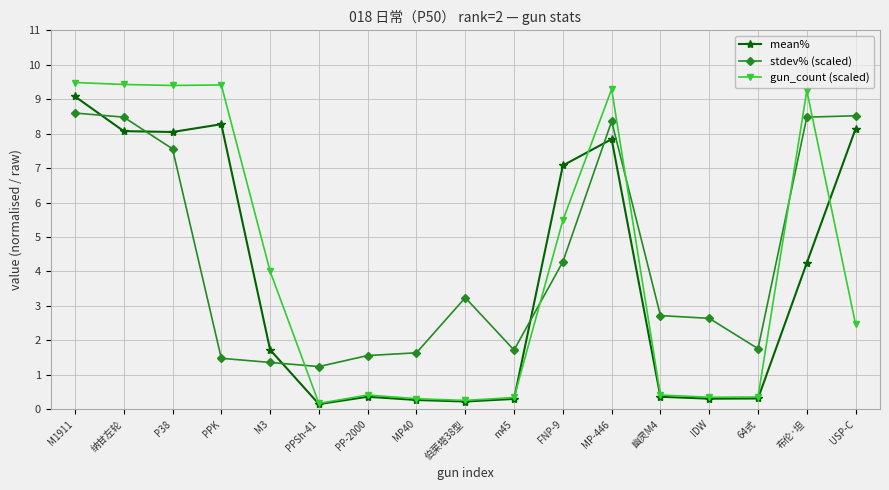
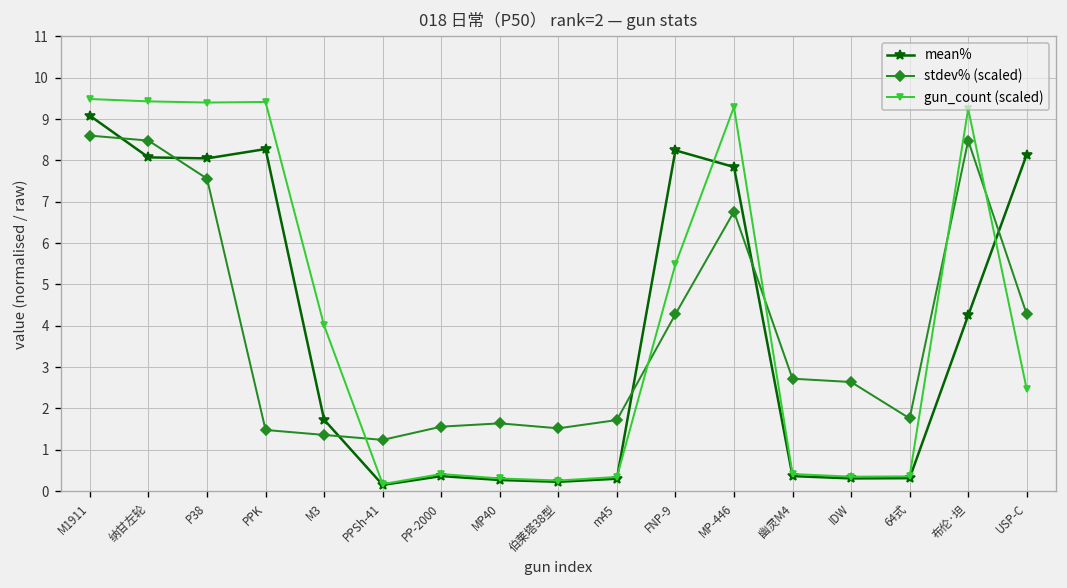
stdev% (scaled), 伯莱塔38型: 3.2 -> 1.5
mean%, FNP-9: 7.1 -> 8.2
stdev% (scaled), MP-446: 8.4 -> 6.8
stdev% (scaled), USP-C: 8.5 -> 4.3
